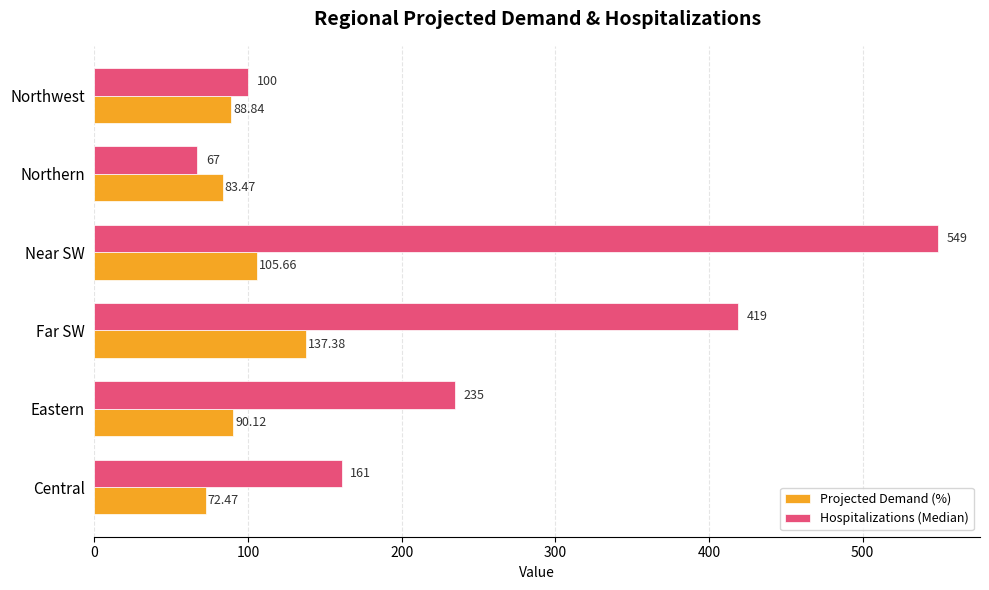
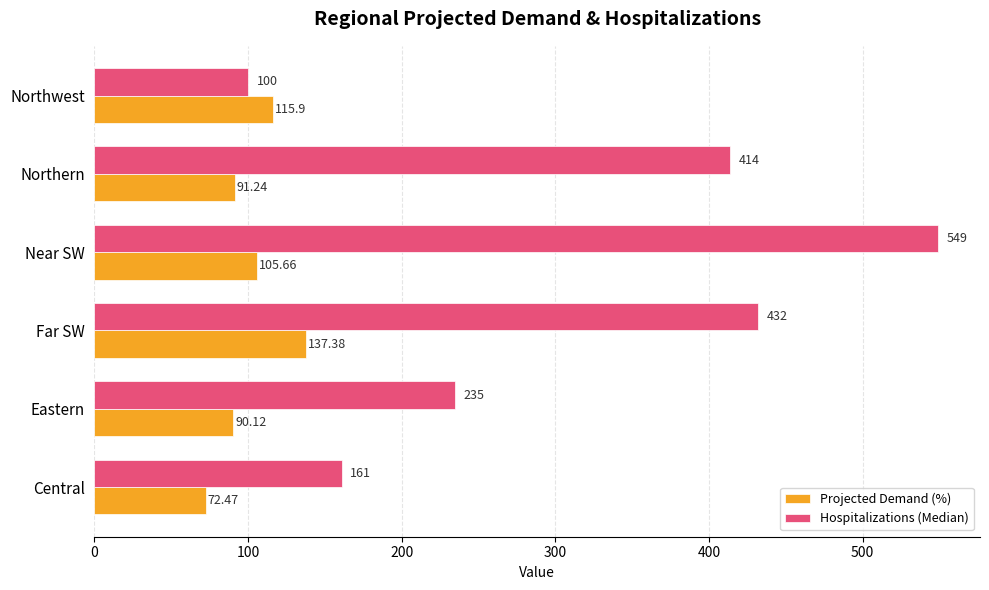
Projected Demand (%), Northwest: 88.84 -> 115.9
Hospitalizations (Median), Northern: 67 -> 414
Projected Demand (%), Northern: 83.47 -> 91.24
Hospitalizations (Median), Far SW: 419 -> 432
